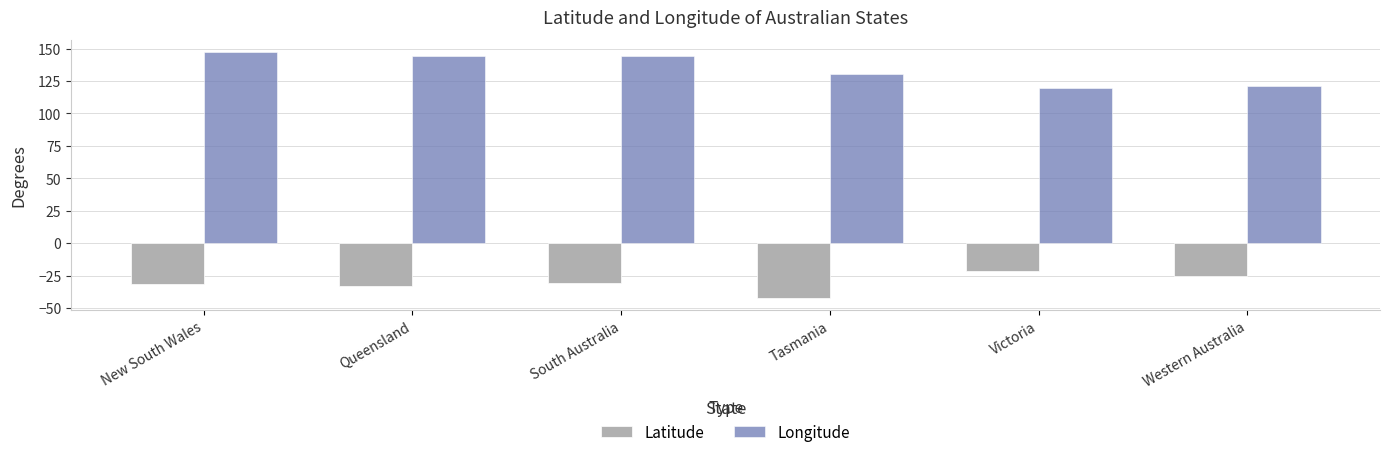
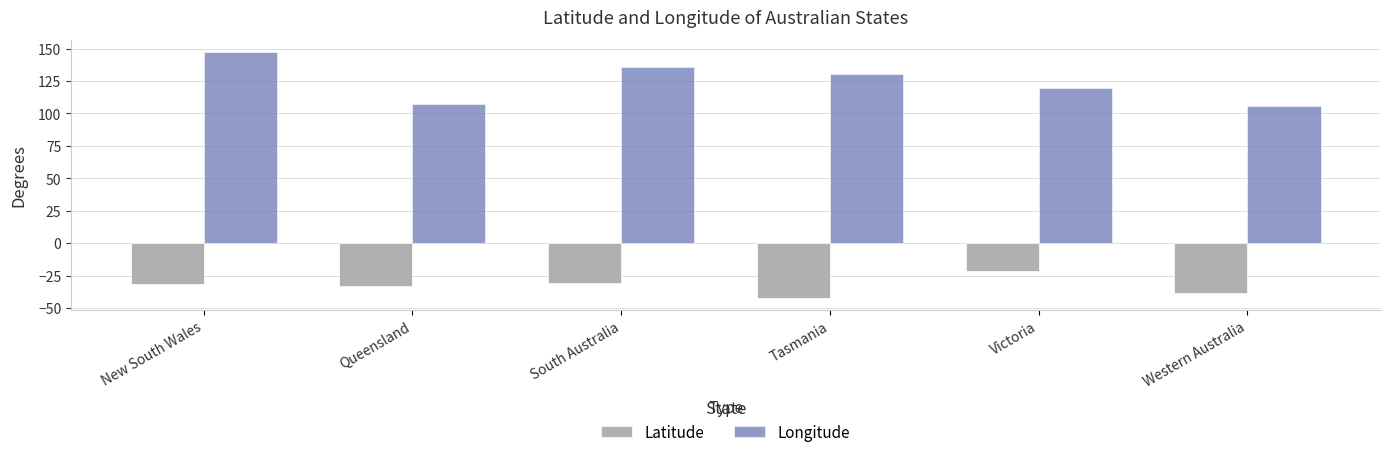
Longitude, Queensland: 145 -> 107
Longitude, South Australia: 144 -> 136
Latitude, Western Australia: -25 -> -38
Longitude, Western Australia: 121 -> 106
